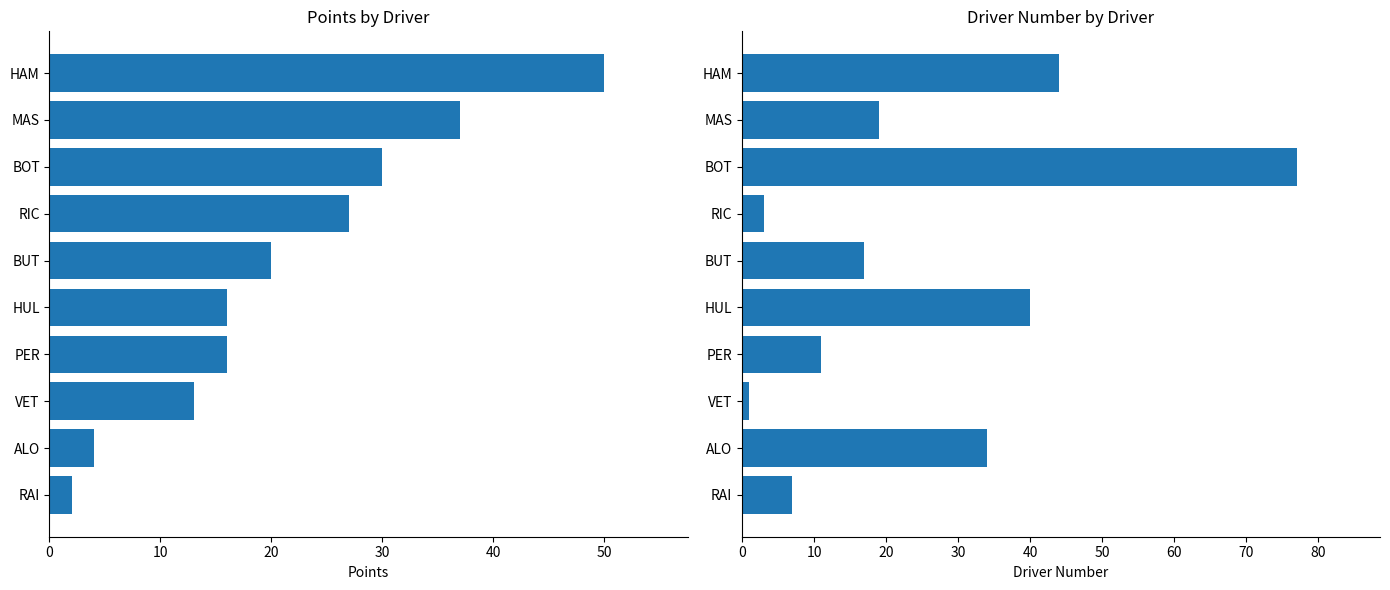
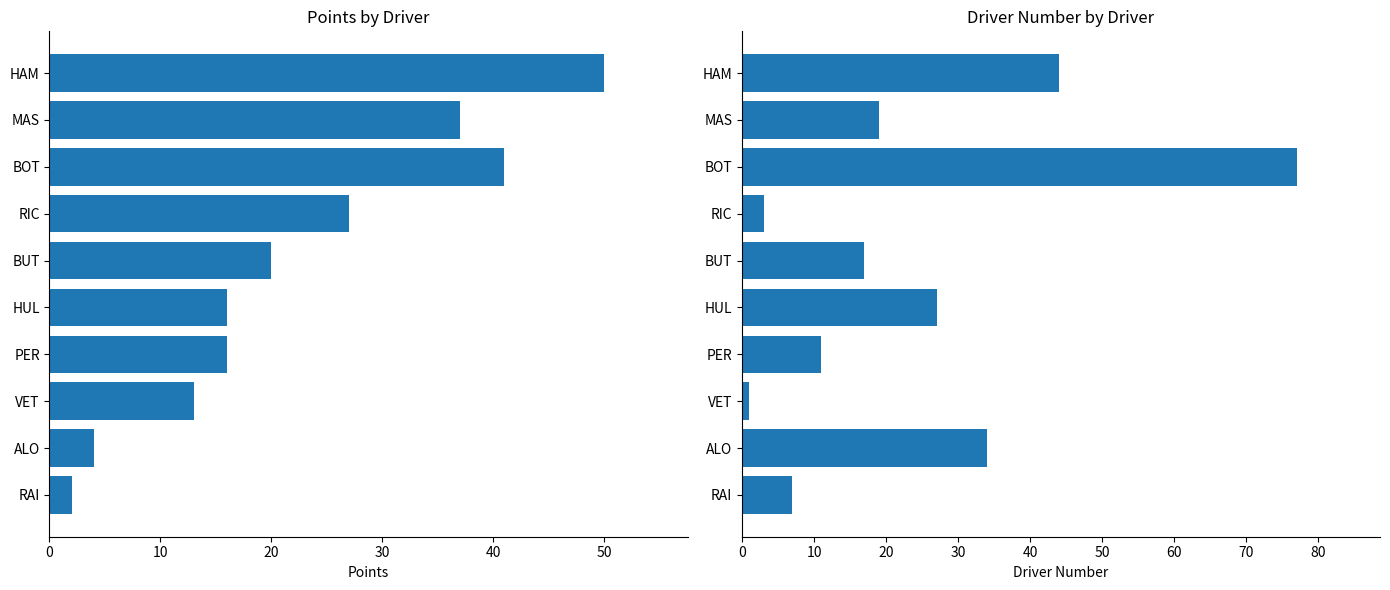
Points by Driver, BOT: 30 -> 41
Driver Number by Driver, HUL: 40 -> 27
